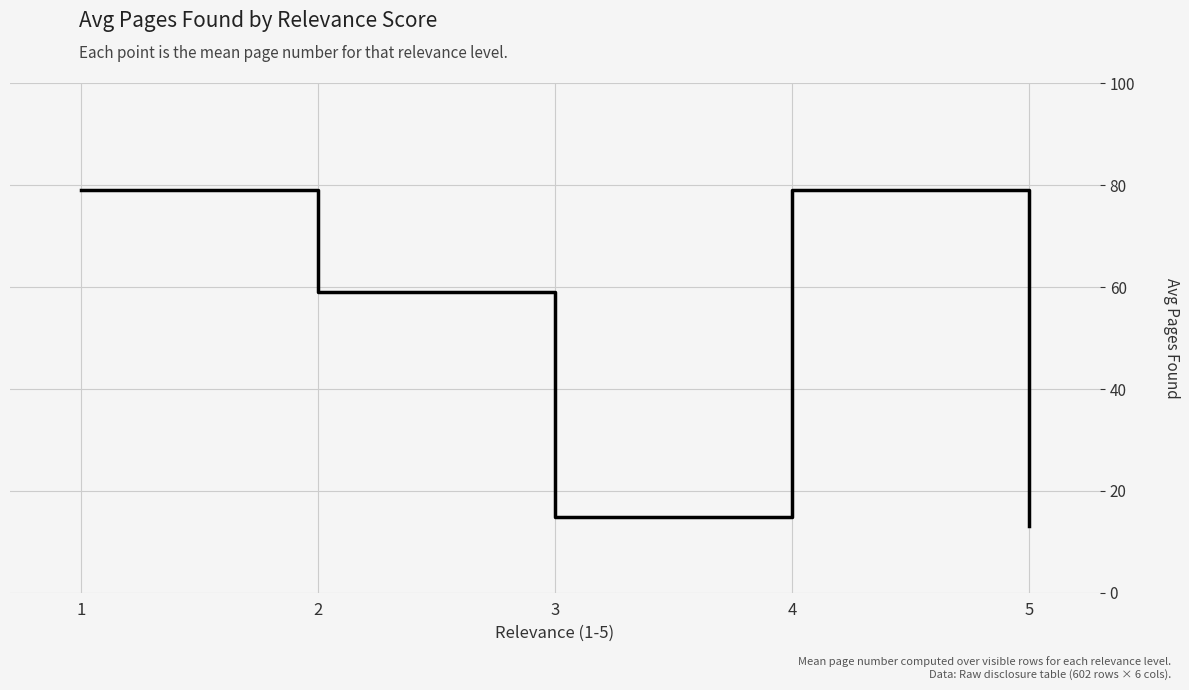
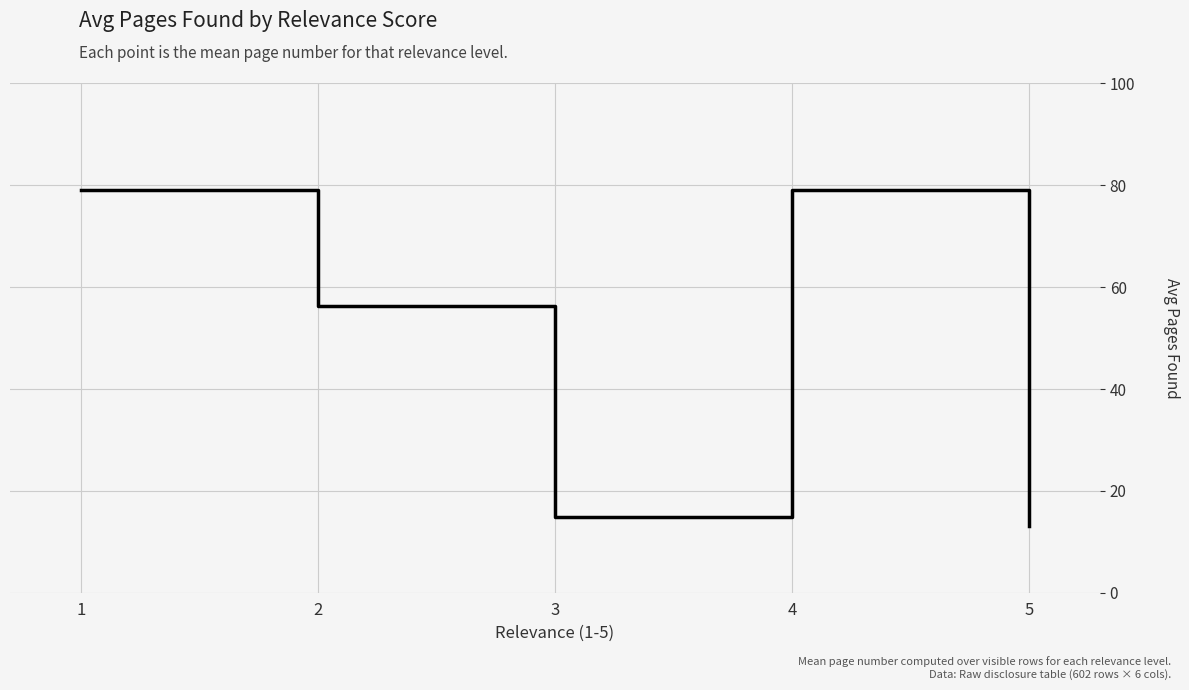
2: 59 -> 56
